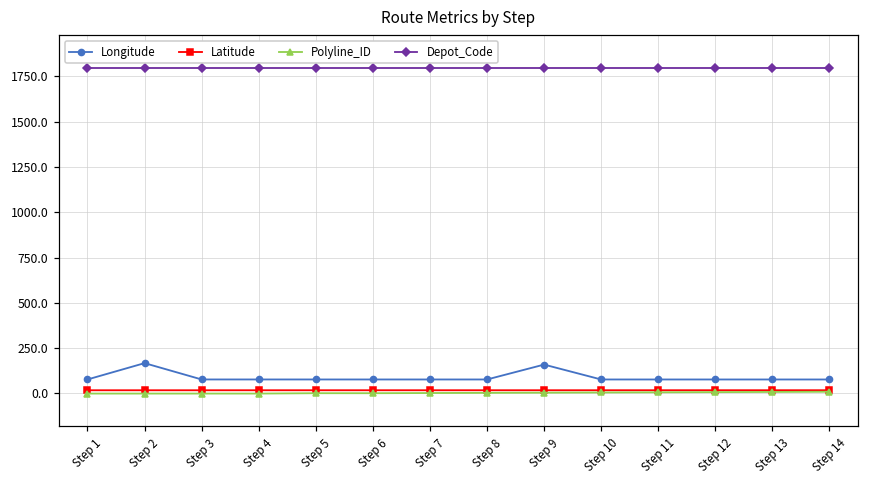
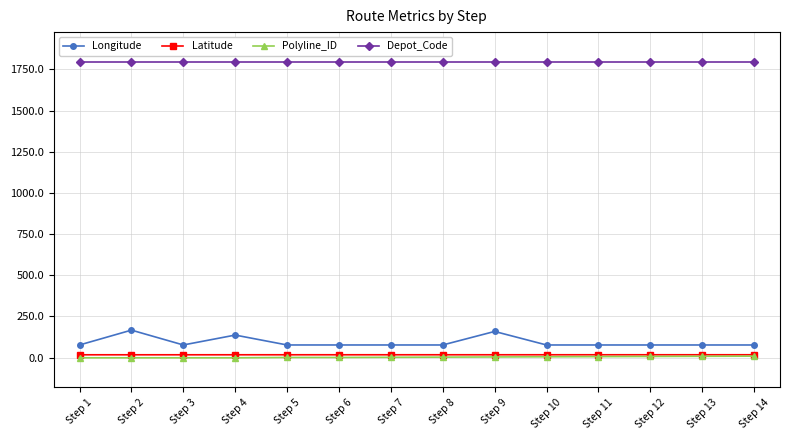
Longitude, Step 4: 80 -> 140
